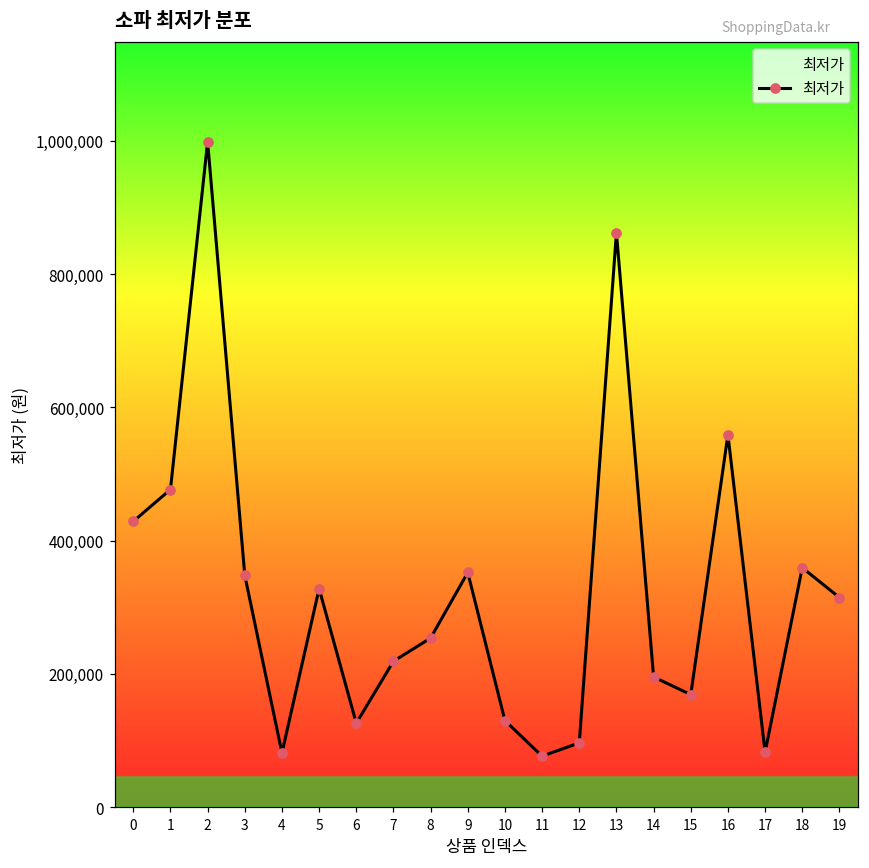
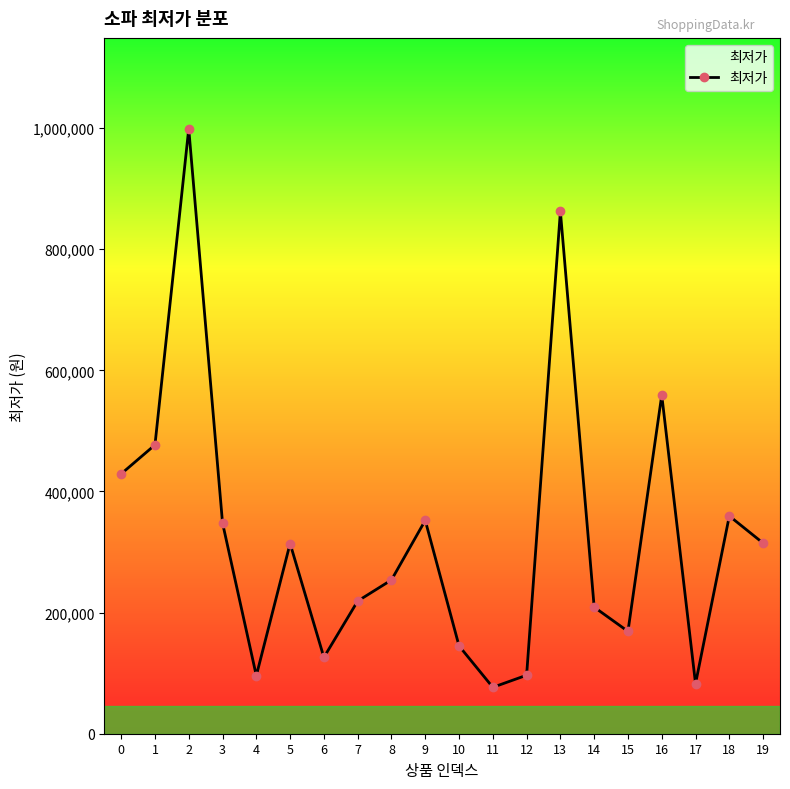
4: 80,000 -> 100,000
5: 330,000 -> 310,000
10: 130,000 -> 150,000
14: 200,000 -> 210,000
